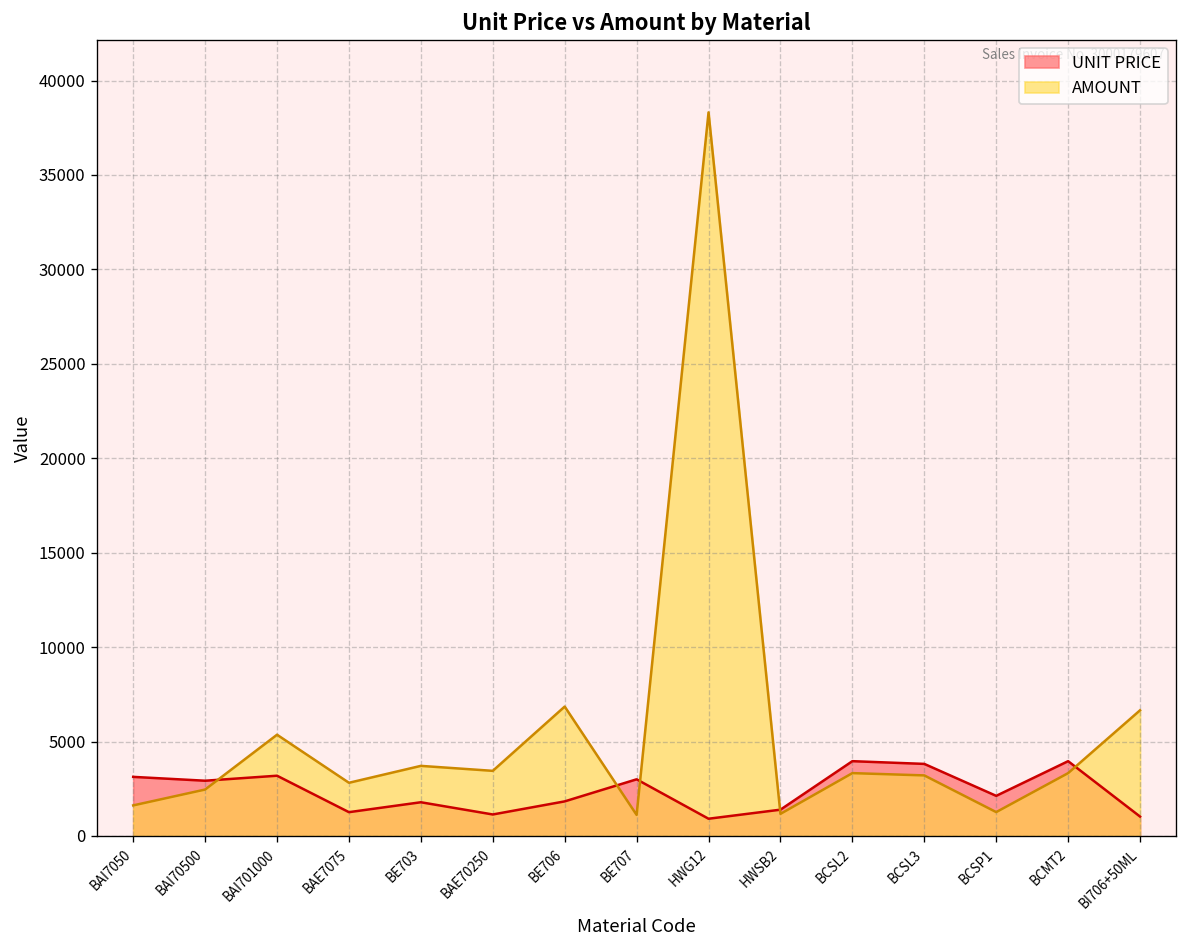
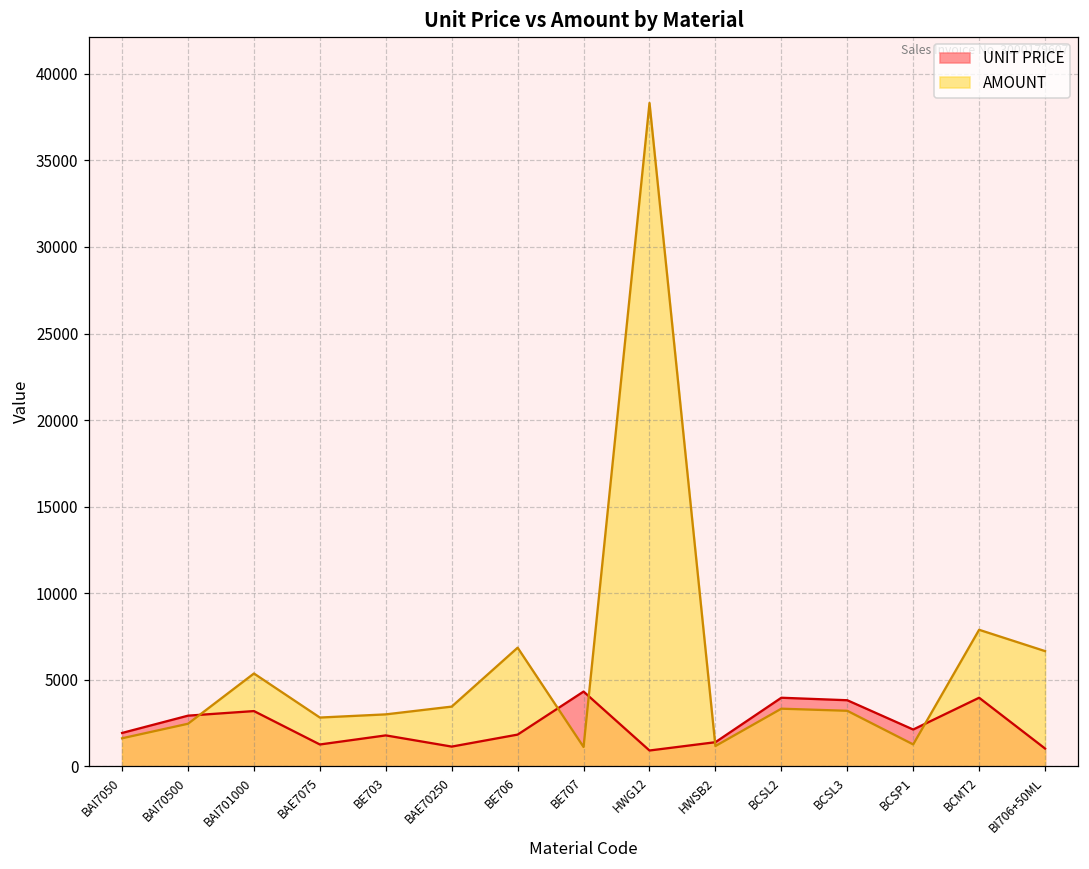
UNIT PRICE, BAI7050: 3100 -> 1900
AMOUNT, BE703: 3700 -> 3000
UNIT PRICE, BE707: 3000 -> 4300
AMOUNT, BCMT2: 3300 -> 7900
